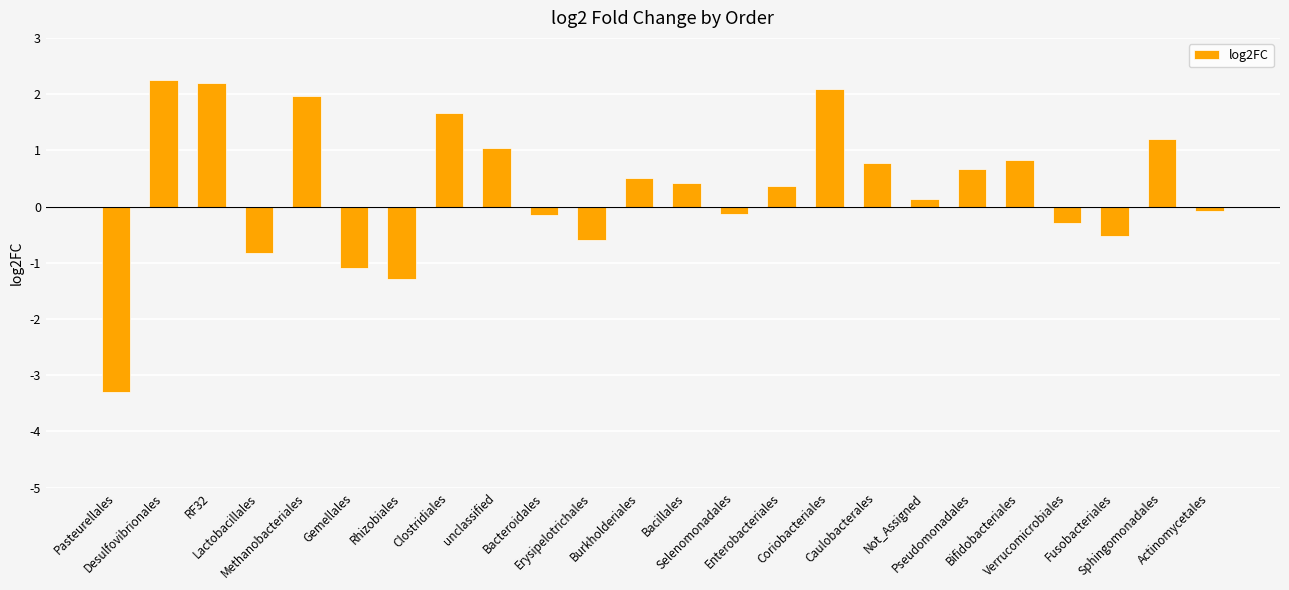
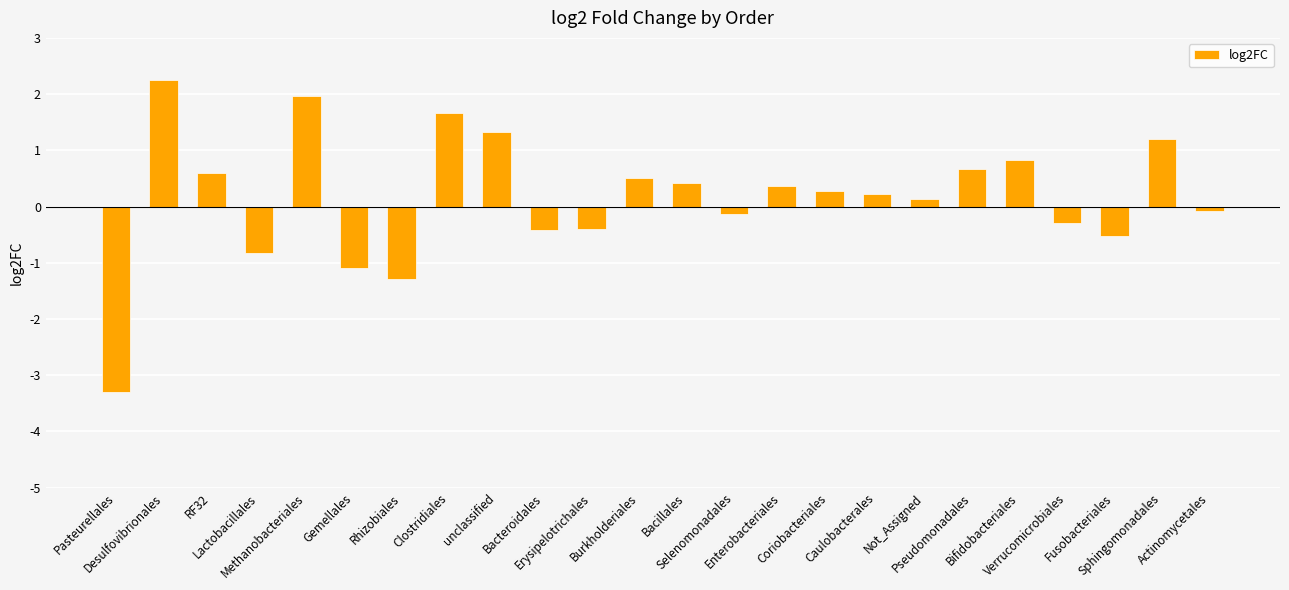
RF32: 2.2 -> 0.6
unclassified: 1.0 -> 1.3
Bacteroidales: -0.2 -> -0.4
Erysipelotrichales: -0.6 -> -0.4
Coriobacteriales: 2.1 -> 0.3
Caulobacterales: 0.8 -> 0.2
